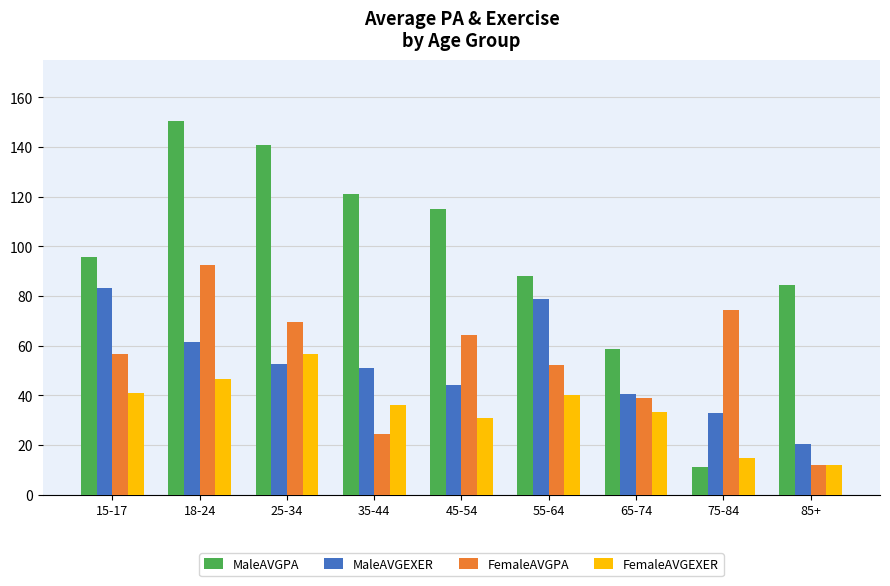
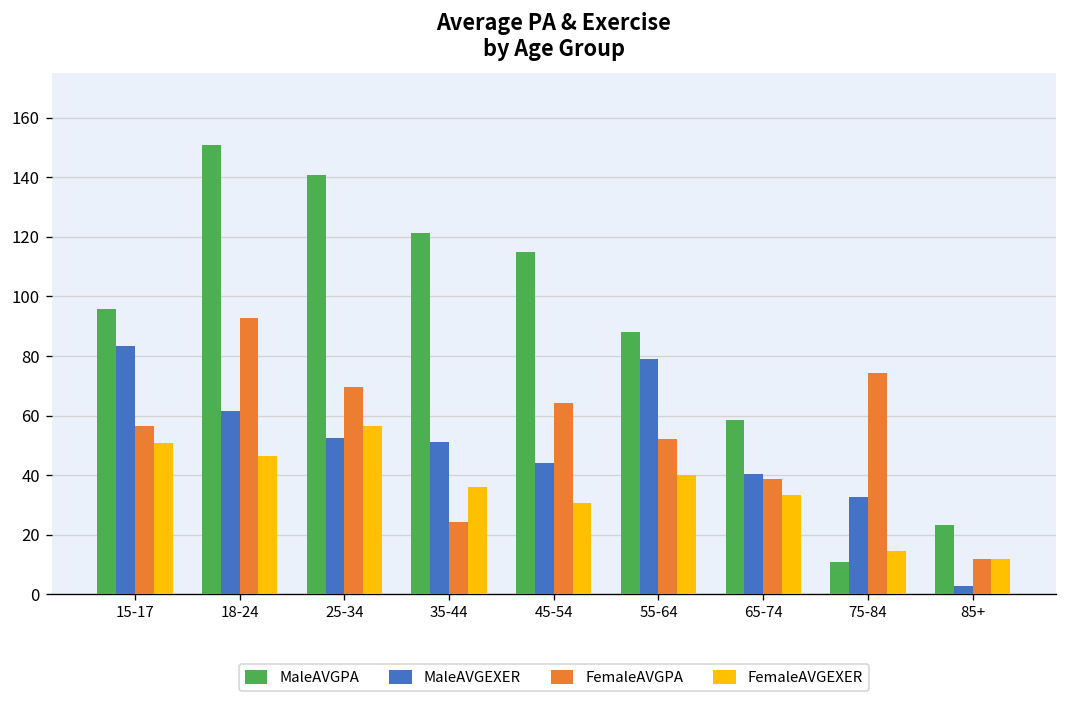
FemaleAVGEXER, 15-17: 41 -> 51
MaleAVGPA, 85+: 85 -> 23
MaleAVGEXER, 85+: 20 -> 3
